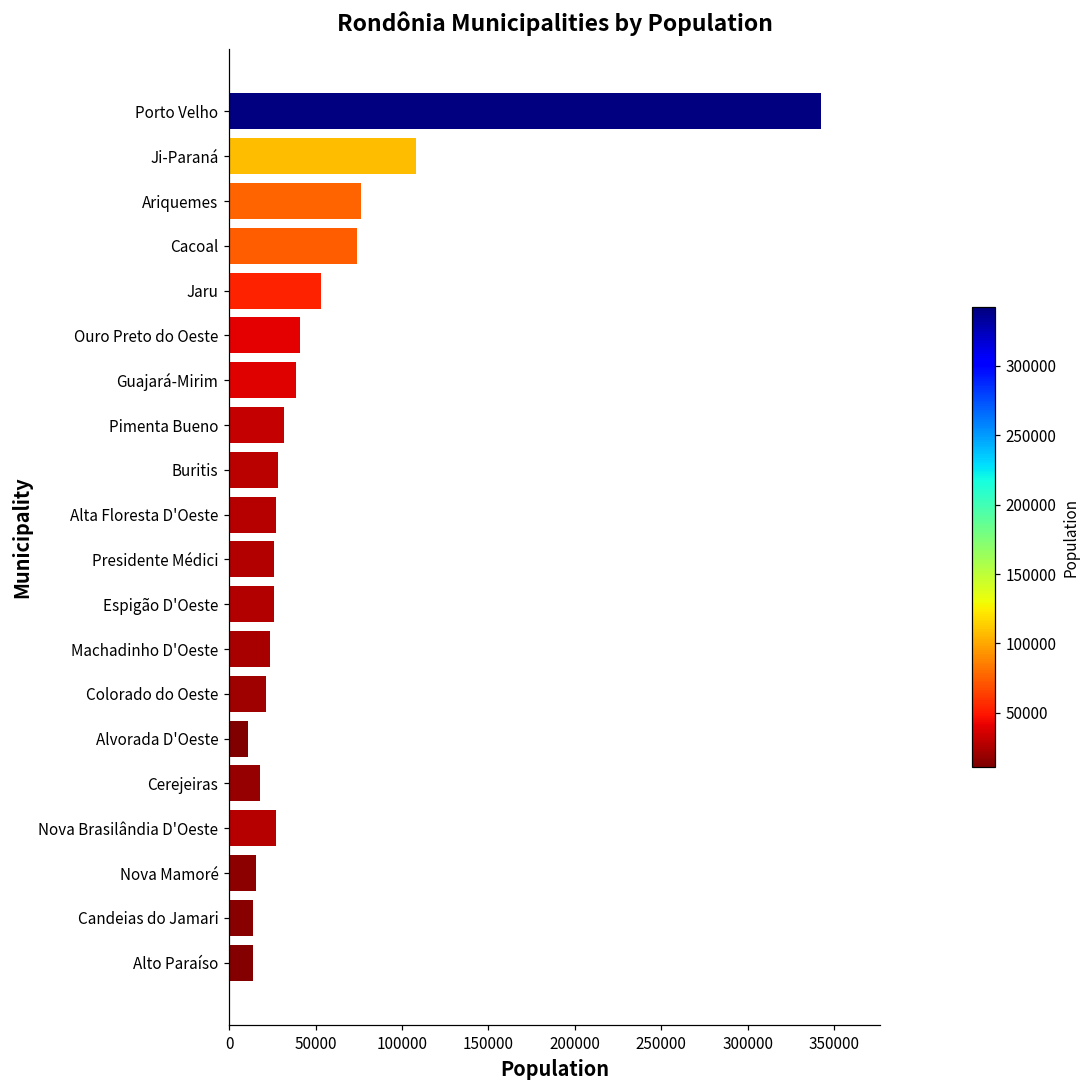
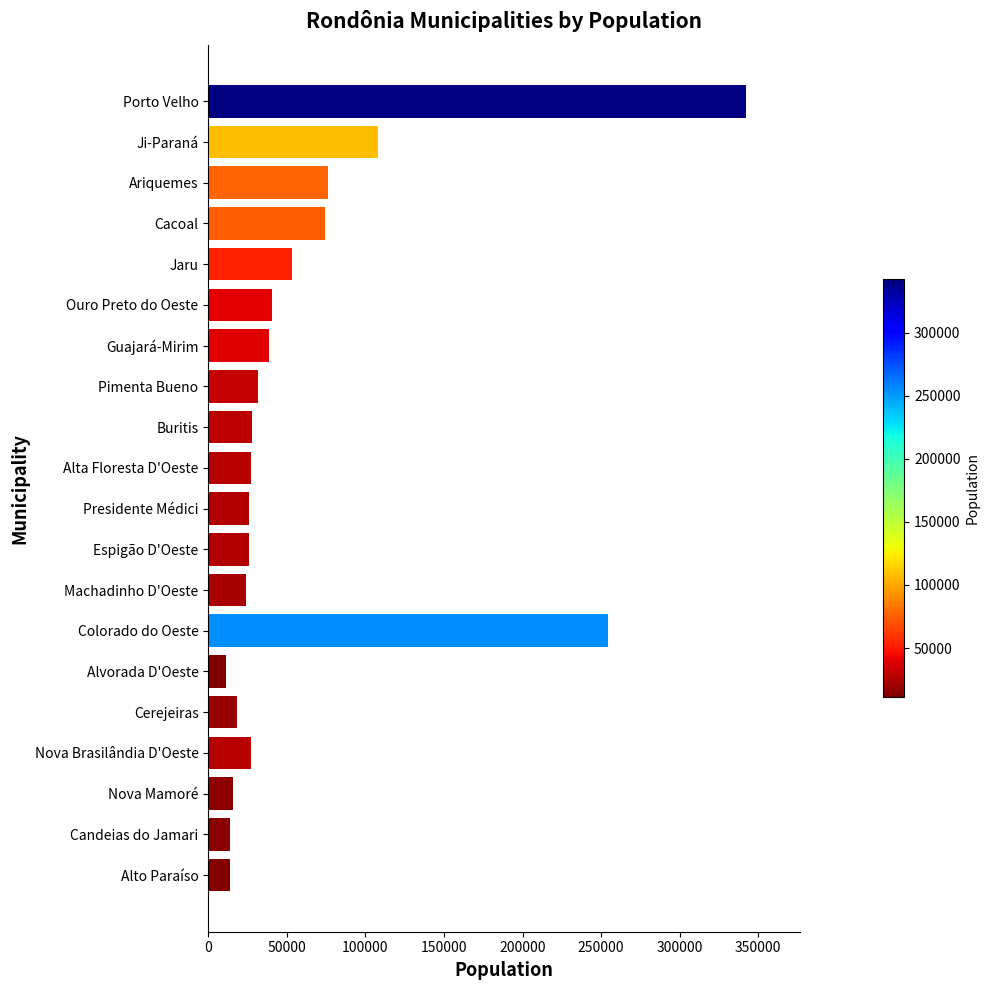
Colorado do Oeste: 21000 -> 254000
